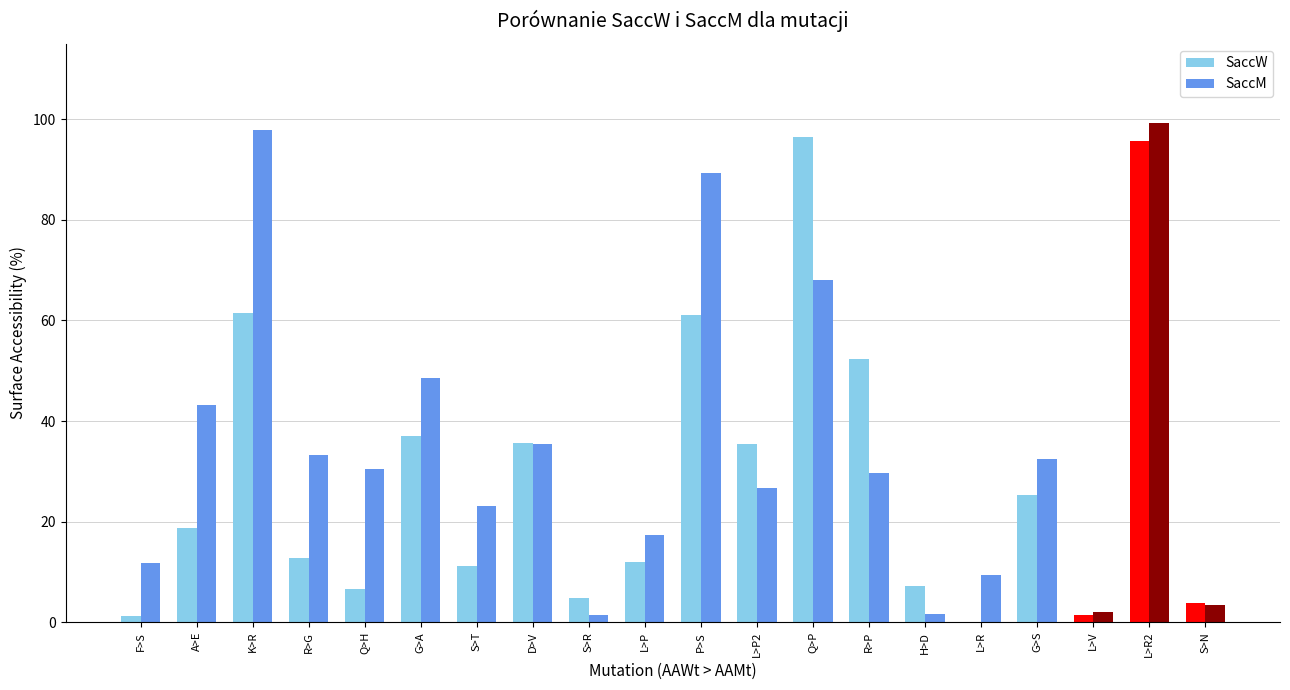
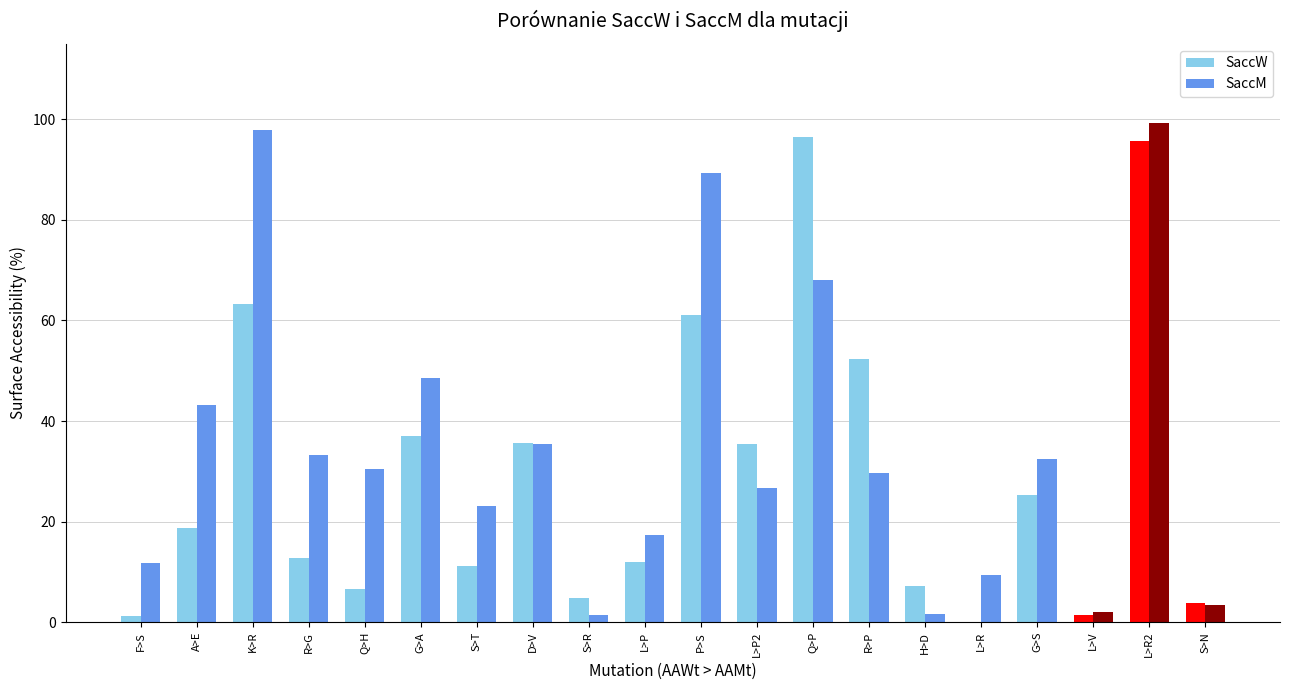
SaccW, K>R: 61 -> 63
